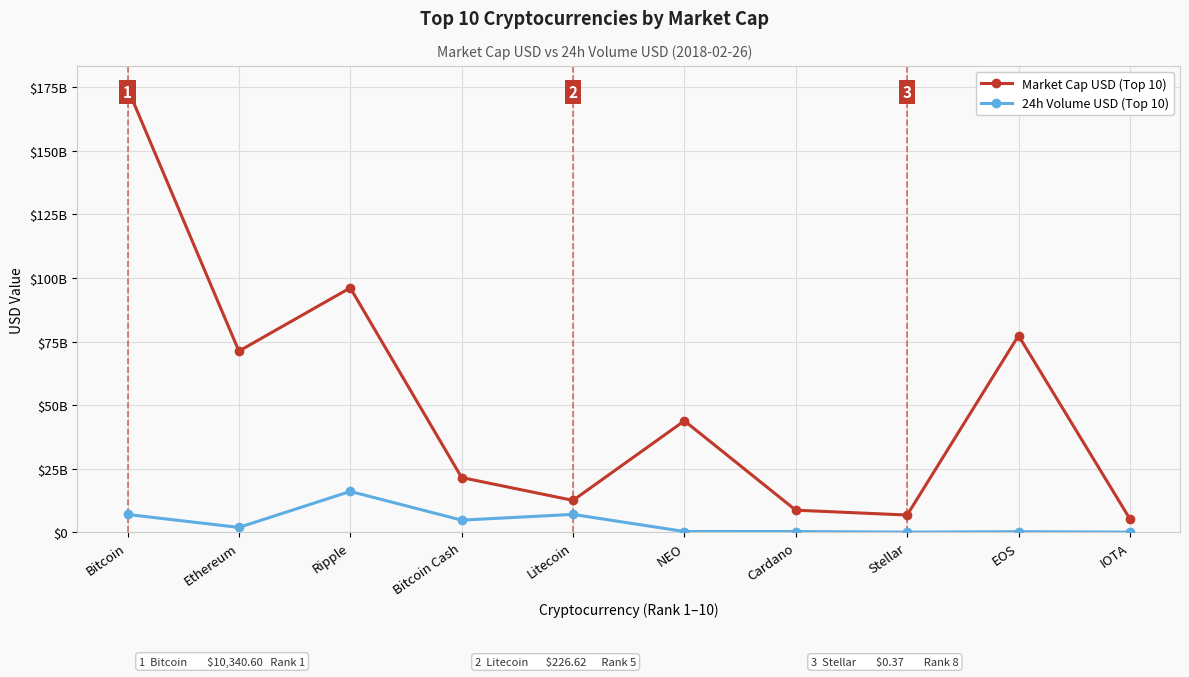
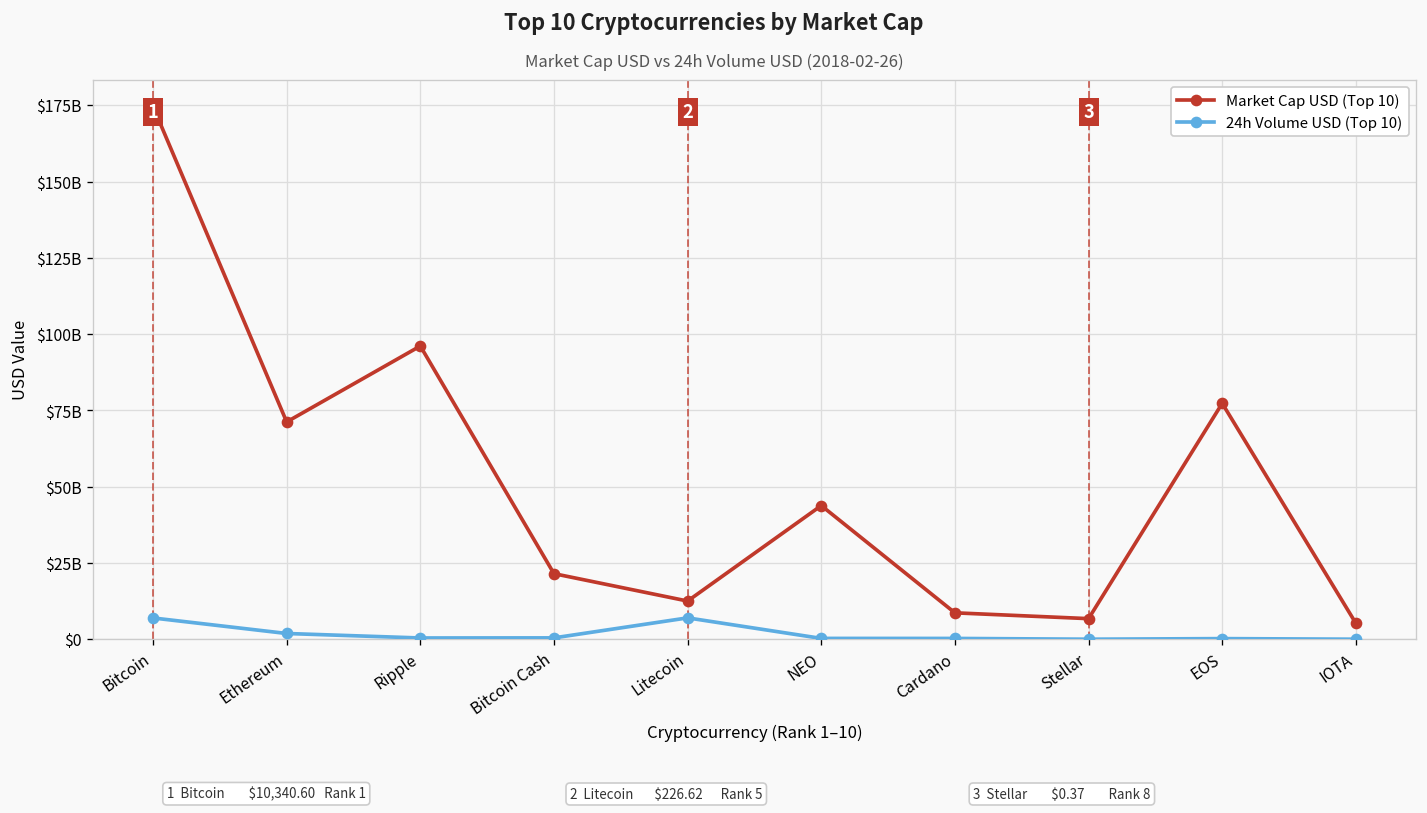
24h Volume USD (Top 10), Ripple: $16000000000 -> $0
24h Volume USD (Top 10), Bitcoin Cash: $5000000000 -> $0
